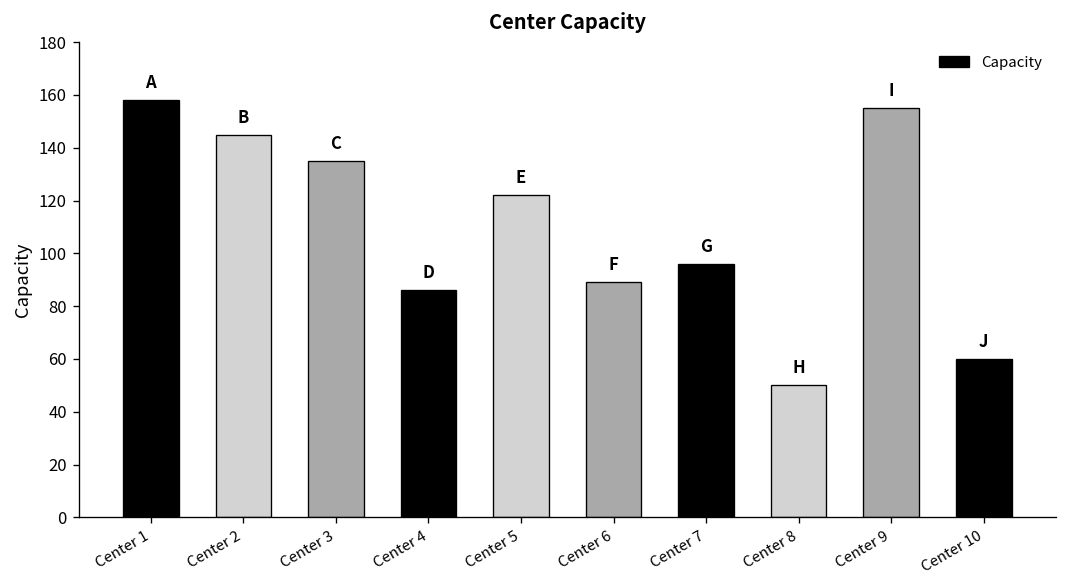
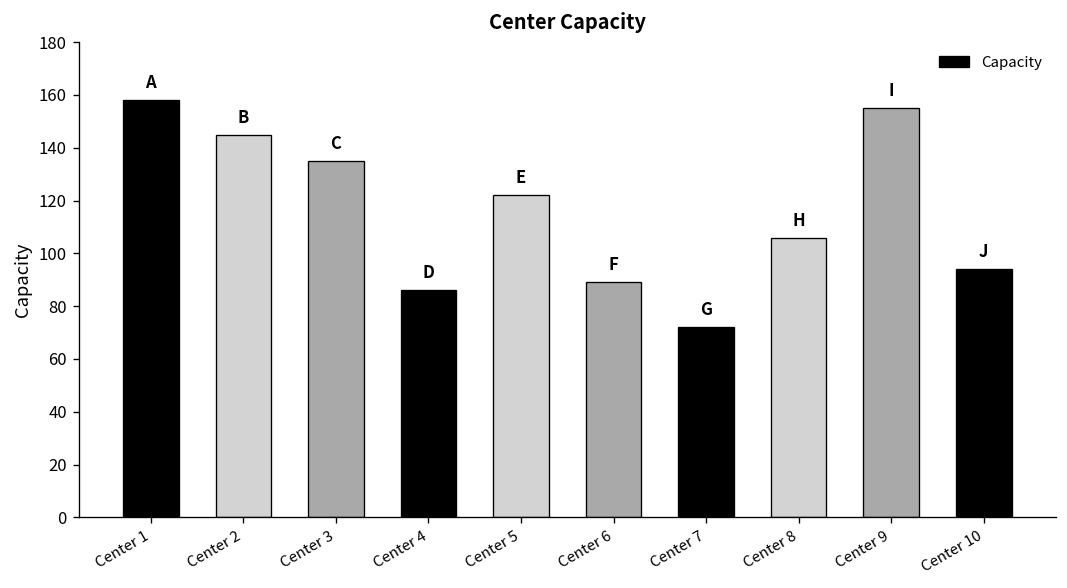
Center 7: 96 -> 72
Center 8: 50 -> 106
Center 10: 60 -> 94
